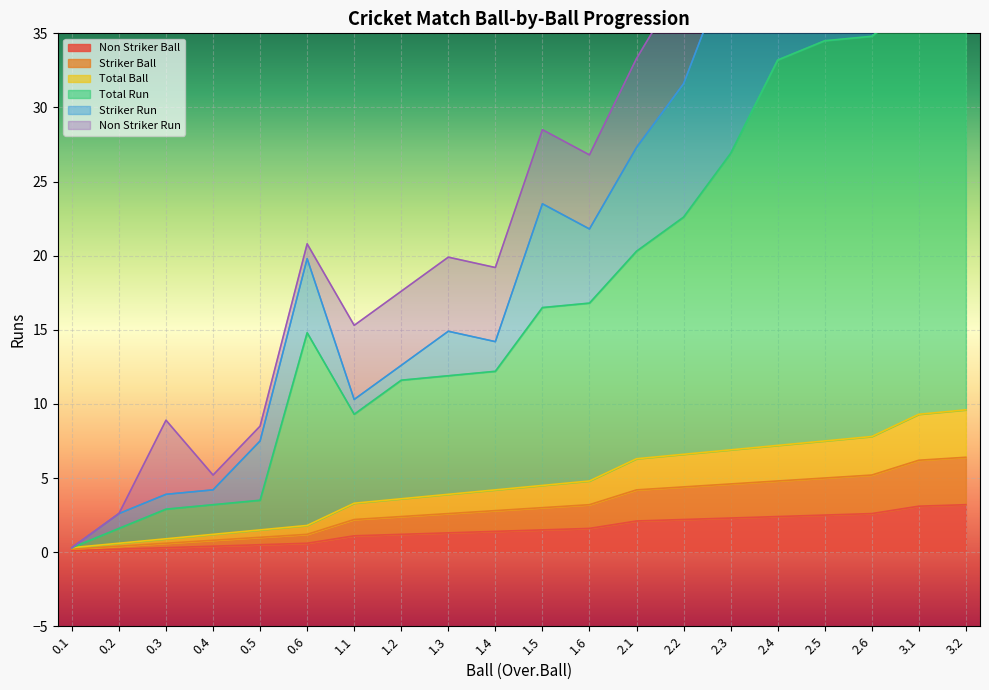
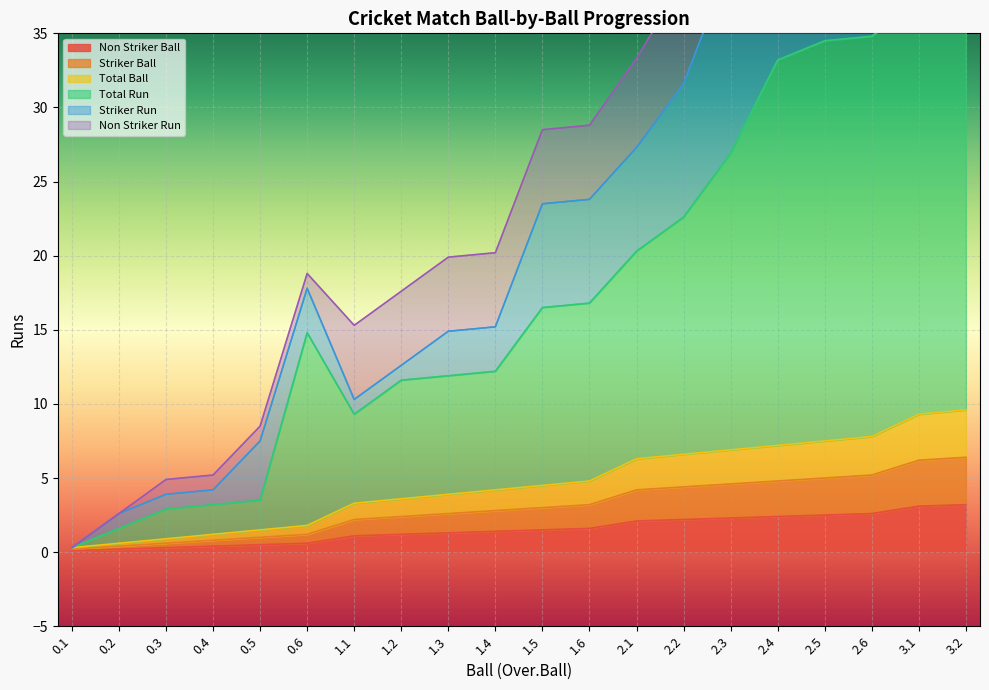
Non Striker Run, 0.3: 5 -> 1
Striker Run, 0.6: 5 -> 3
Striker Run, 1.4: 2 -> 3
Striker Run, 1.6: 5 -> 7
